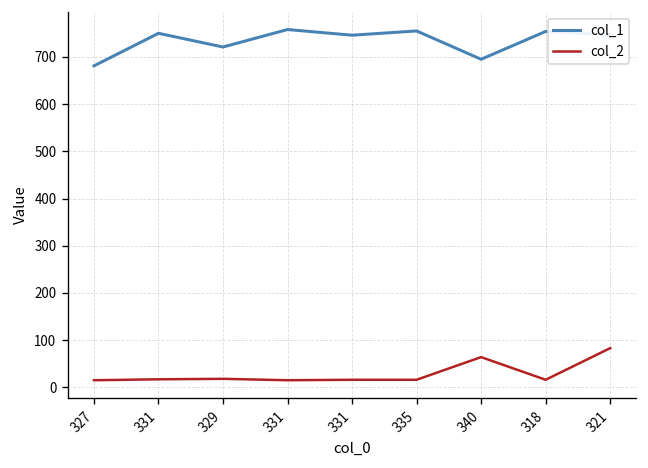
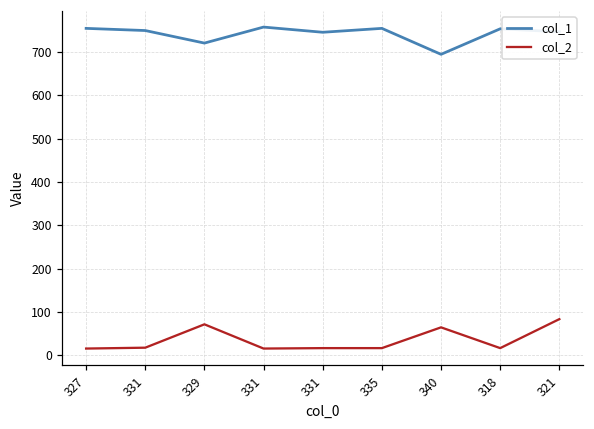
col_1, 327: 680 -> 760
col_2, 329: 20 -> 70
